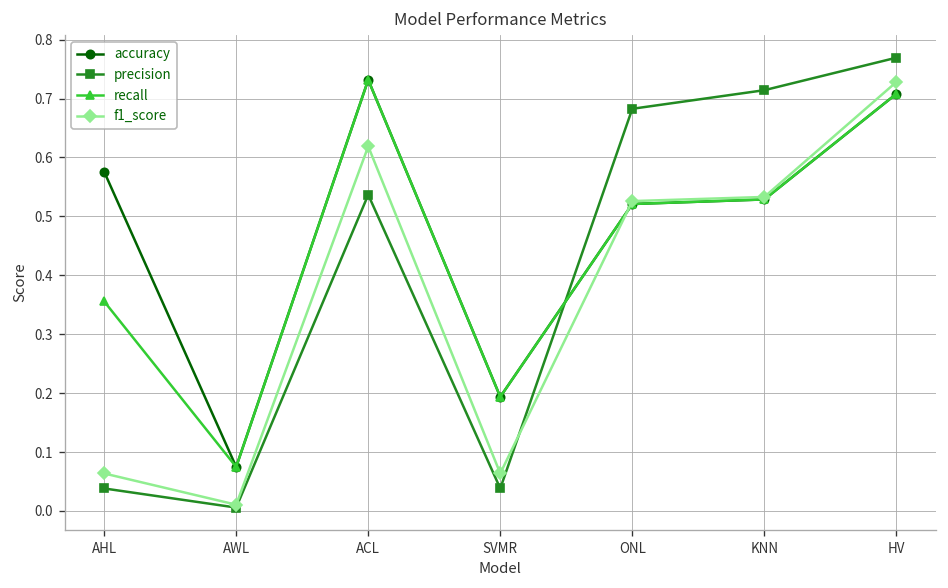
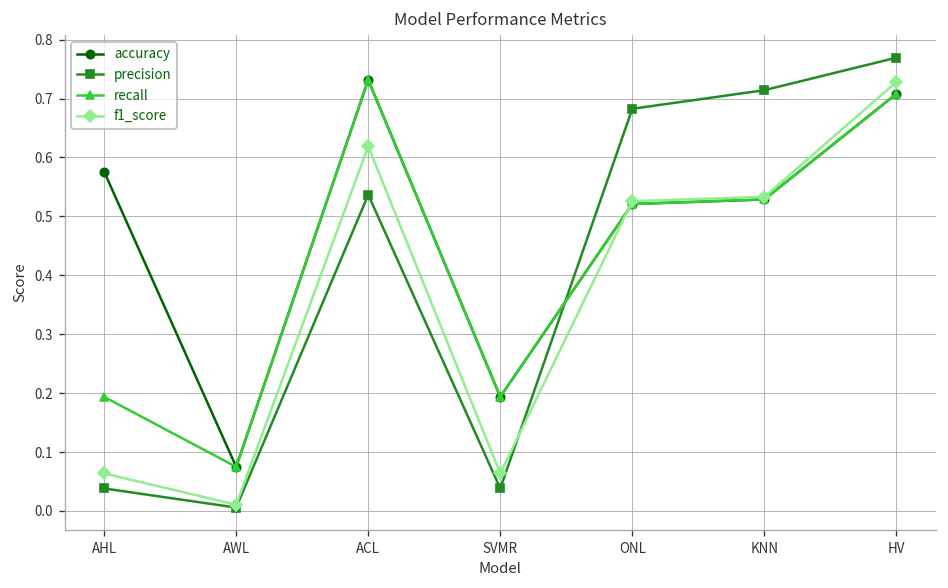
recall, AHL: 0.36 -> 0.19
